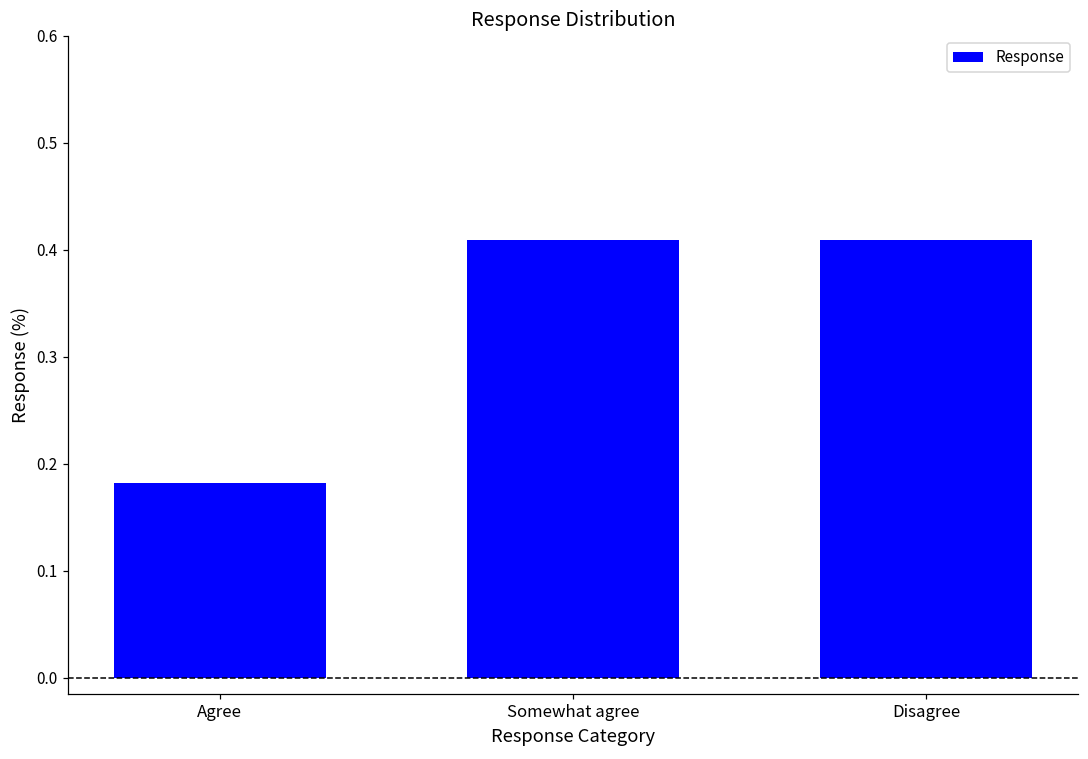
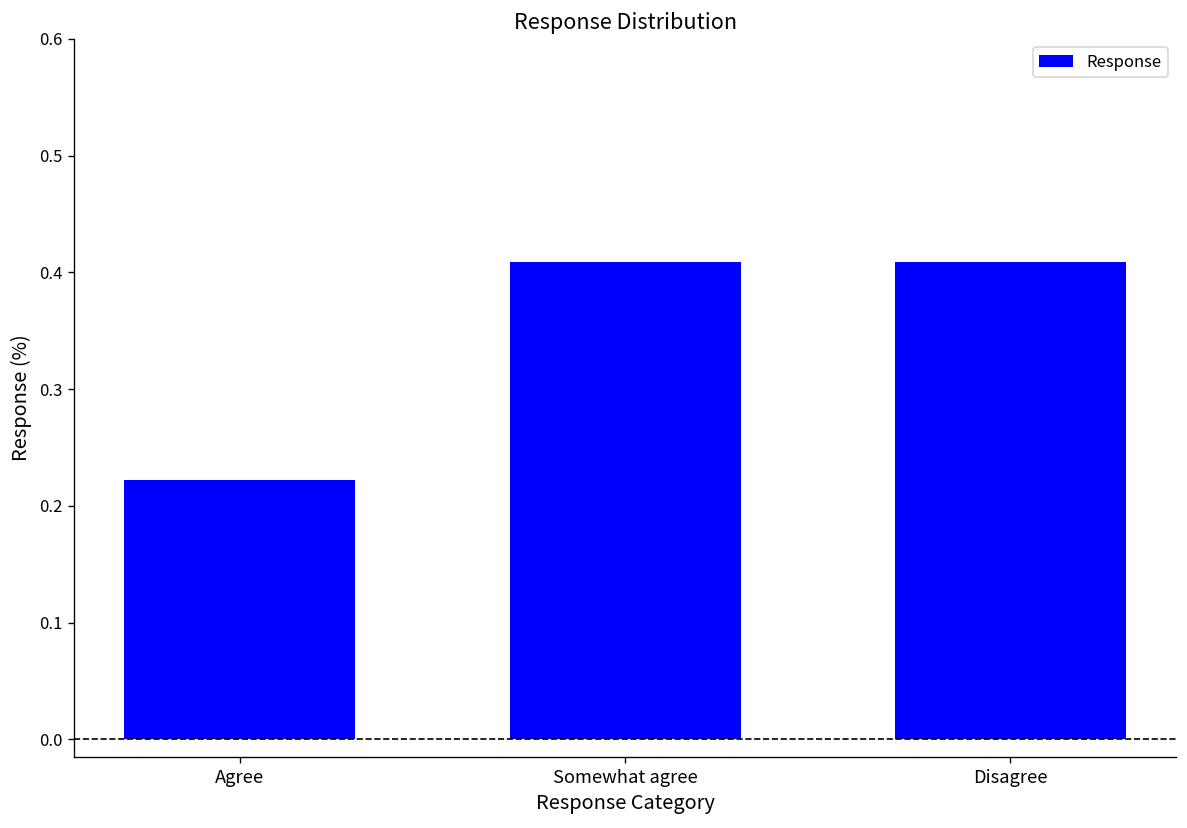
Agree: 0.18 -> 0.22
